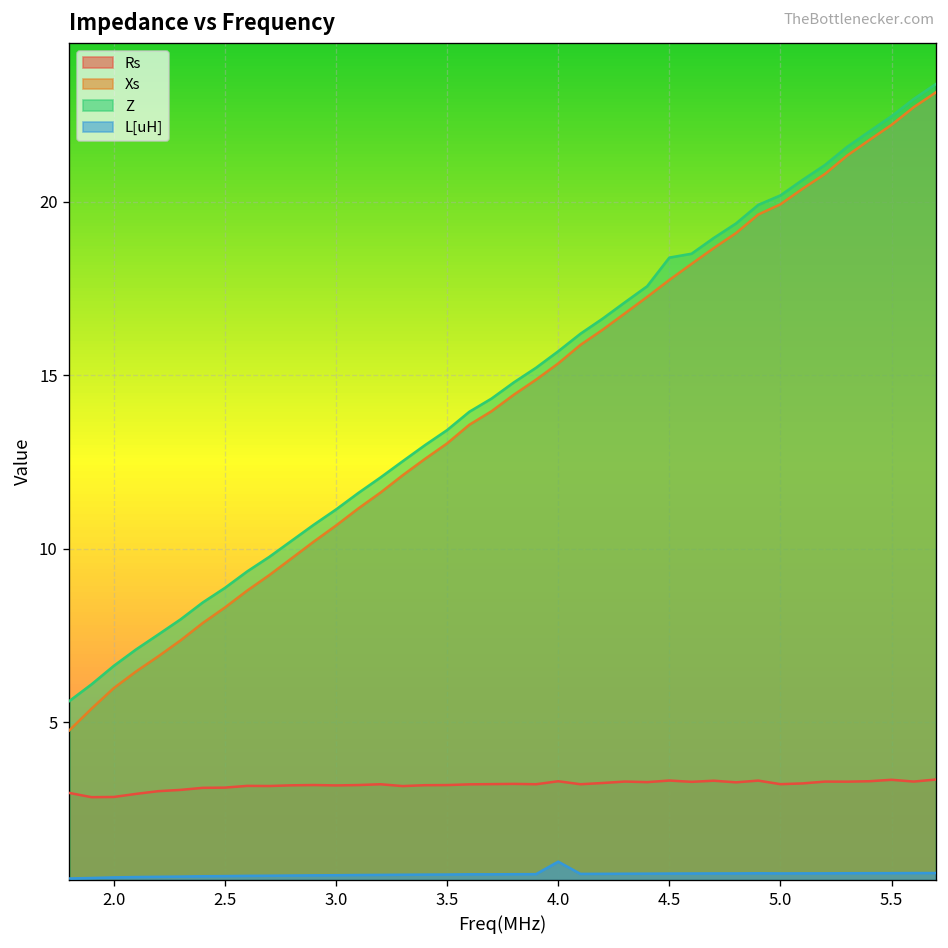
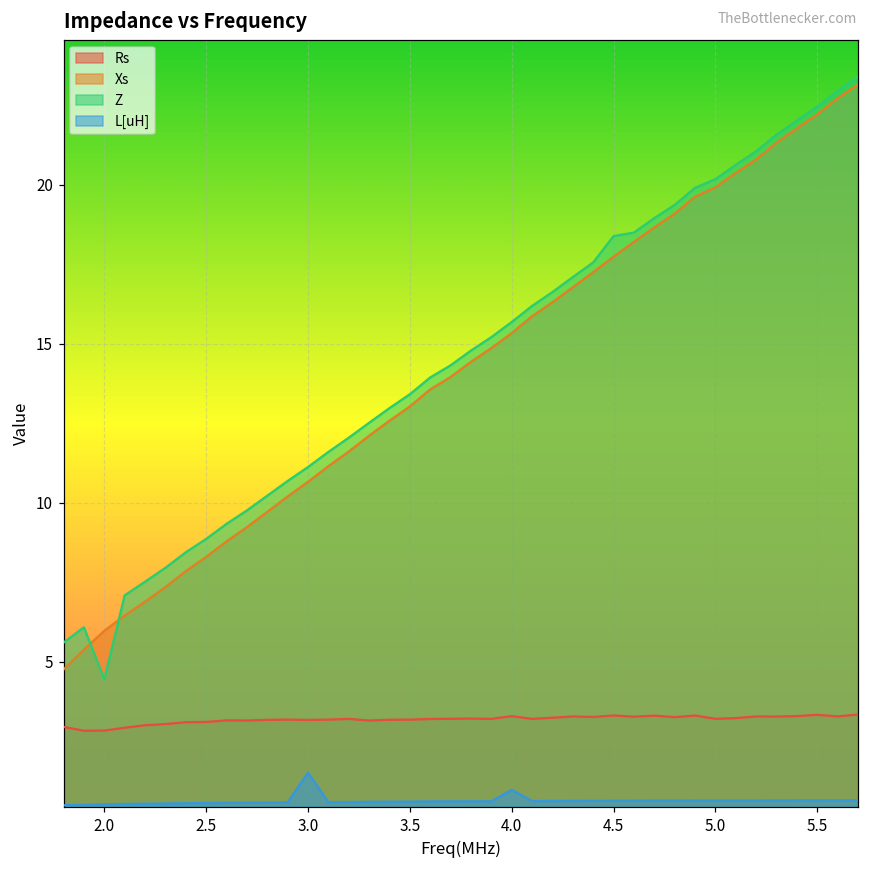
Z, 2.0: 6.6 -> 4.5
L[uH], 3.0: 0.6 -> 1.5
